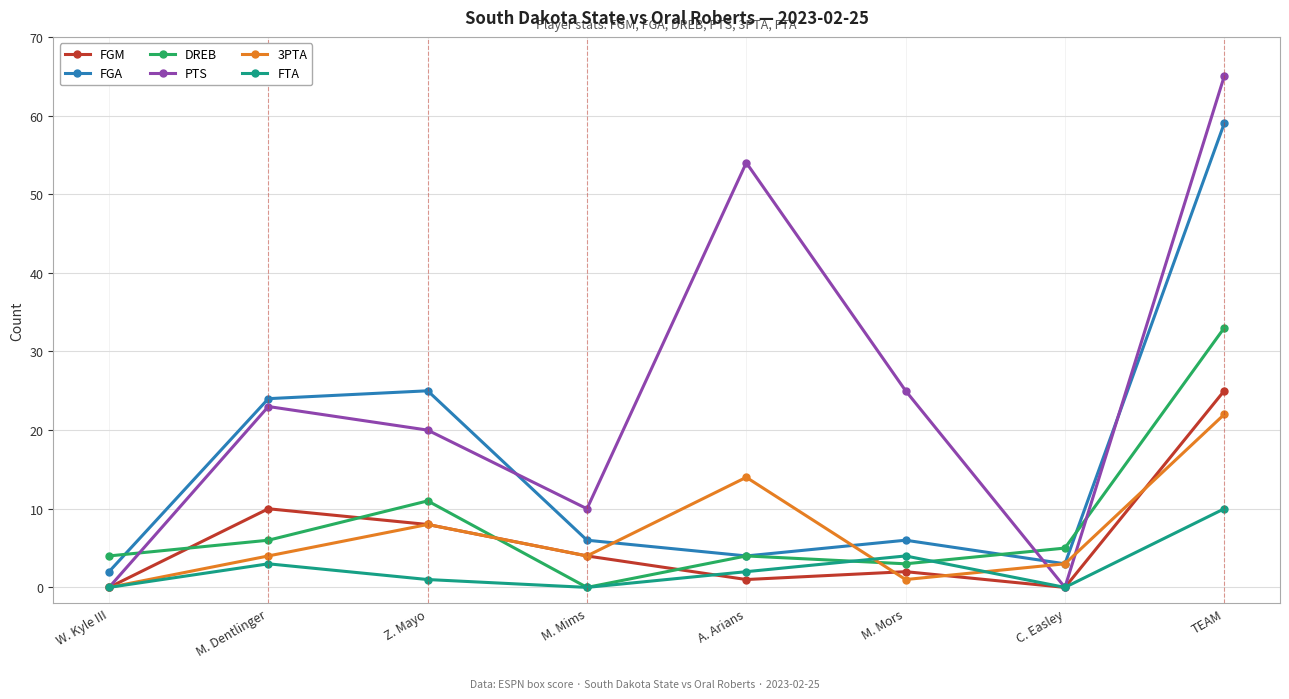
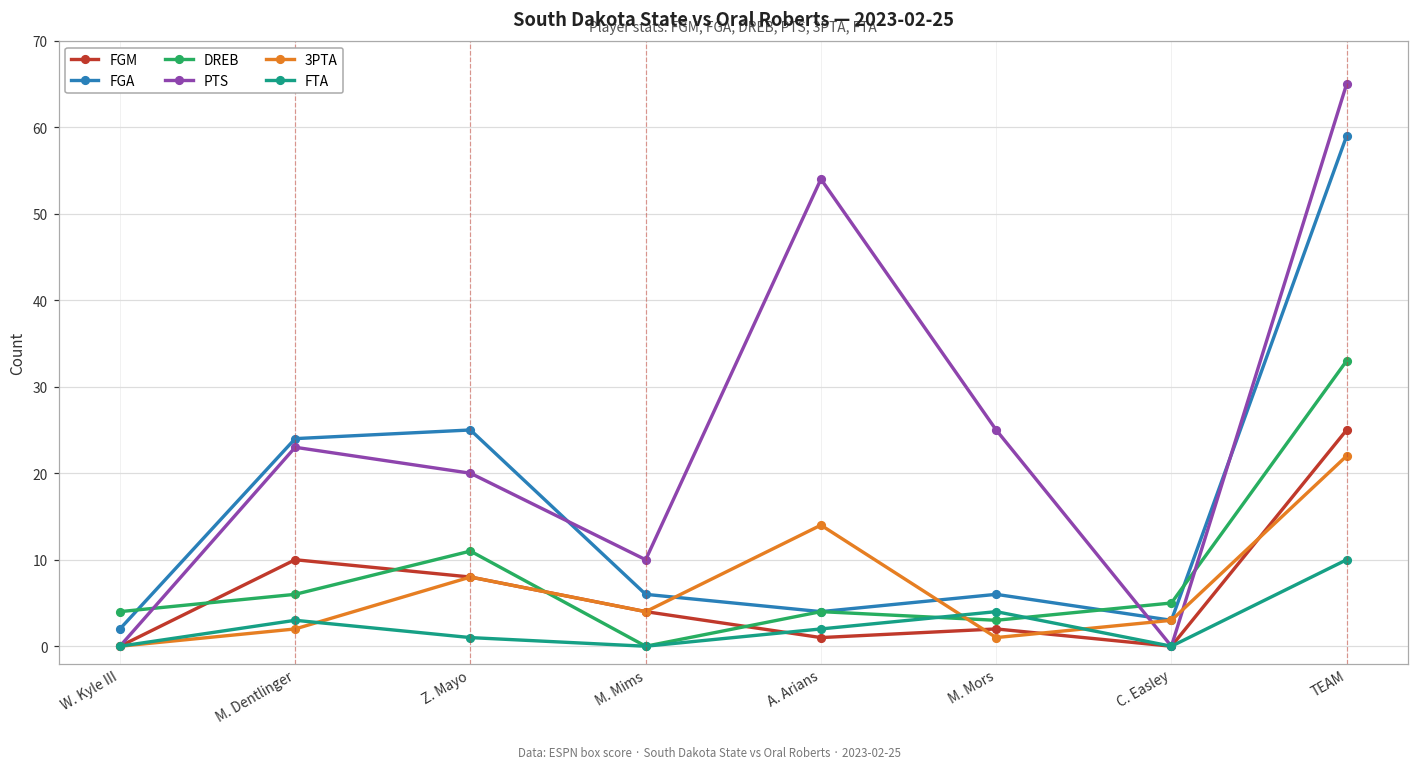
3PTA, M. Dentlinger: 4 -> 2
